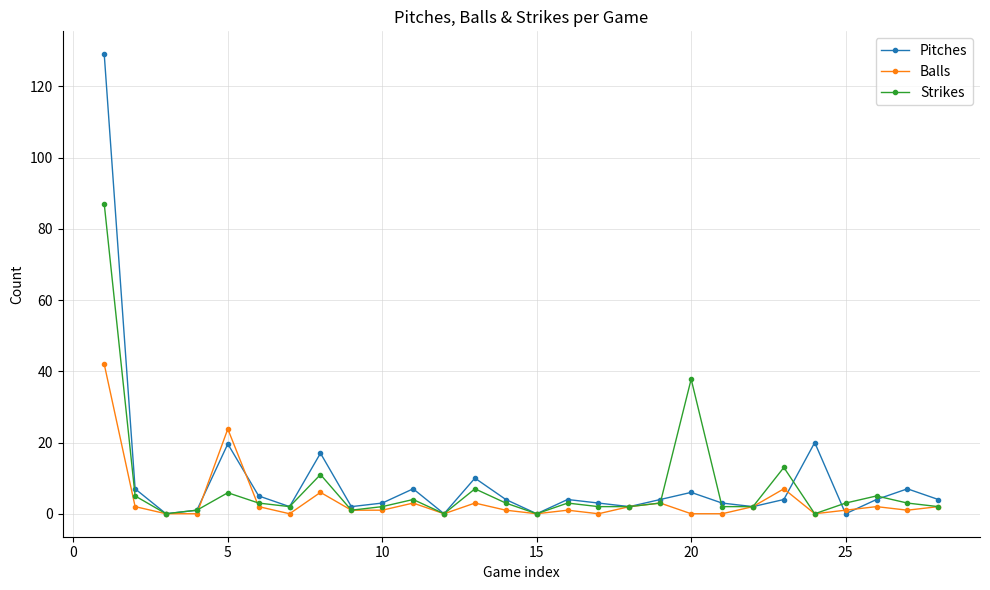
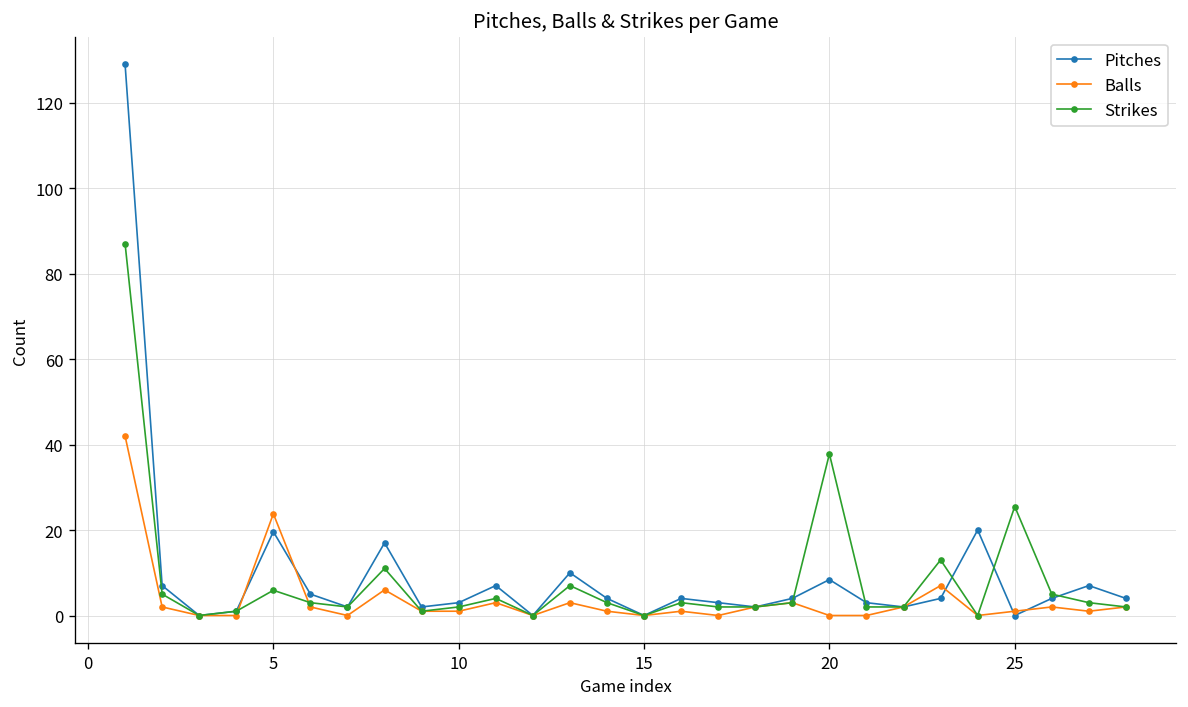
Pitches, 20: 6 -> 8
Strikes, 25: 3 -> 26
